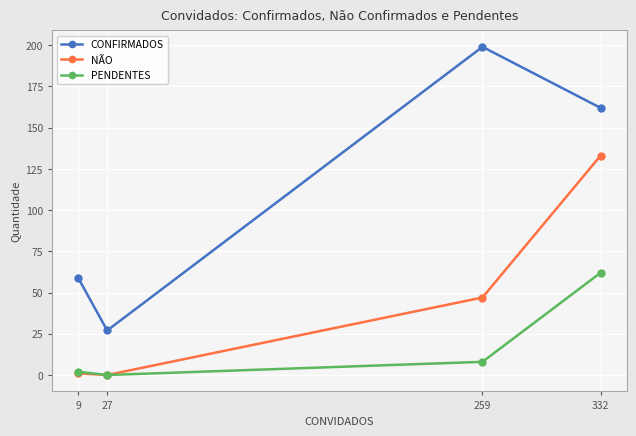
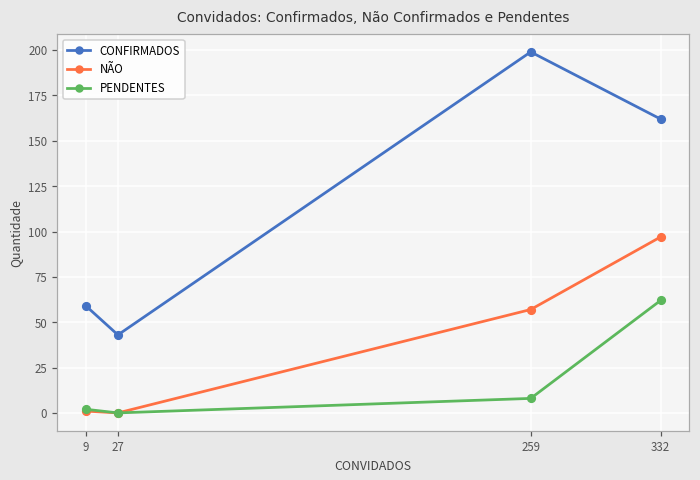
CONFIRMADOS, 27: 27 -> 43
NÃO, 259: 47 -> 57
NÃO, 332: 133 -> 97
